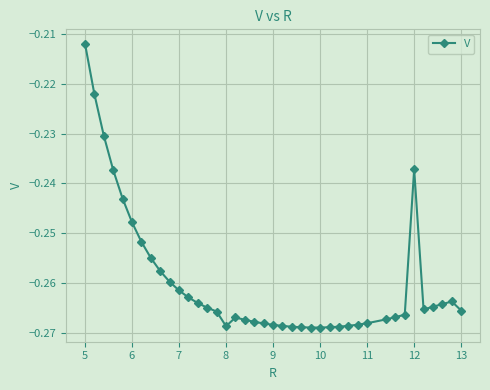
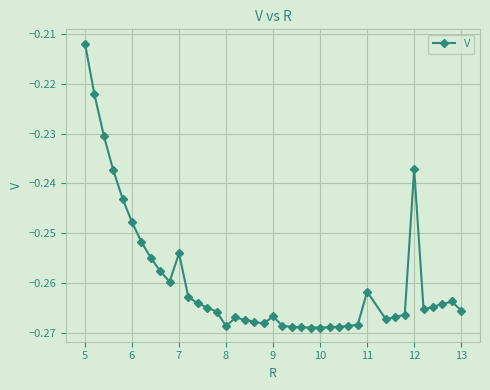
7: -0.261 -> -0.254
9: -0.268 -> -0.267
11: -0.268 -> -0.262
